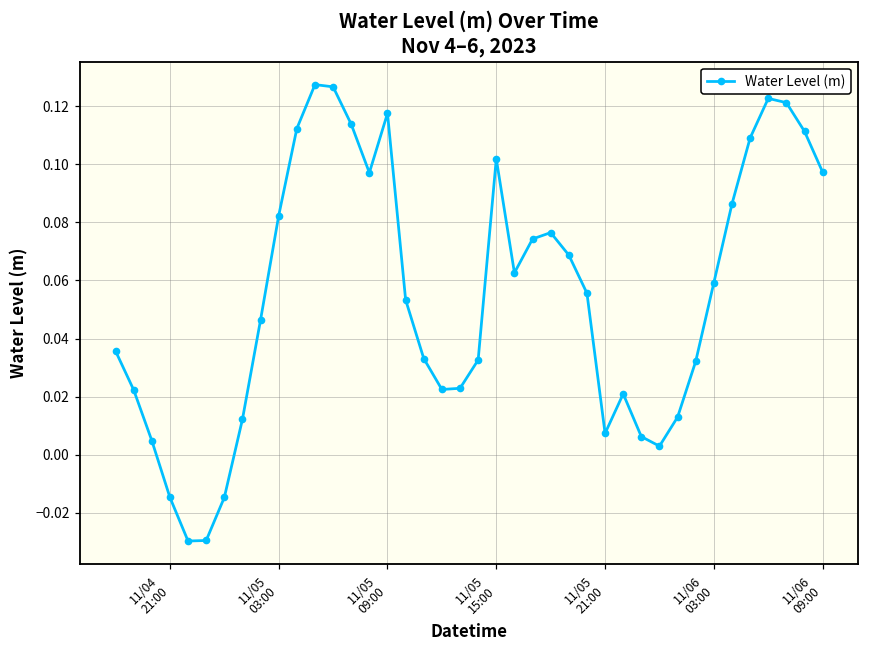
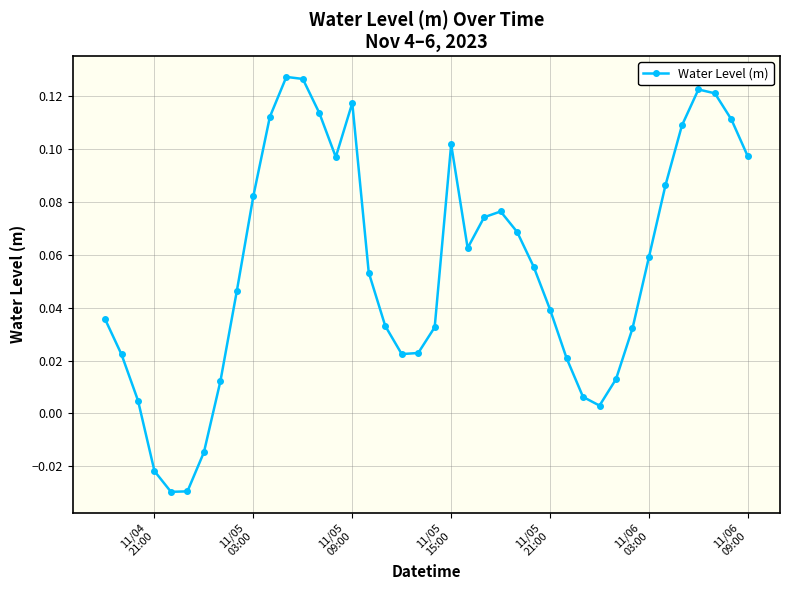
11/04 21:00: -0.015 -> -0.022
11/05 21:00: 0.007 -> 0.039
